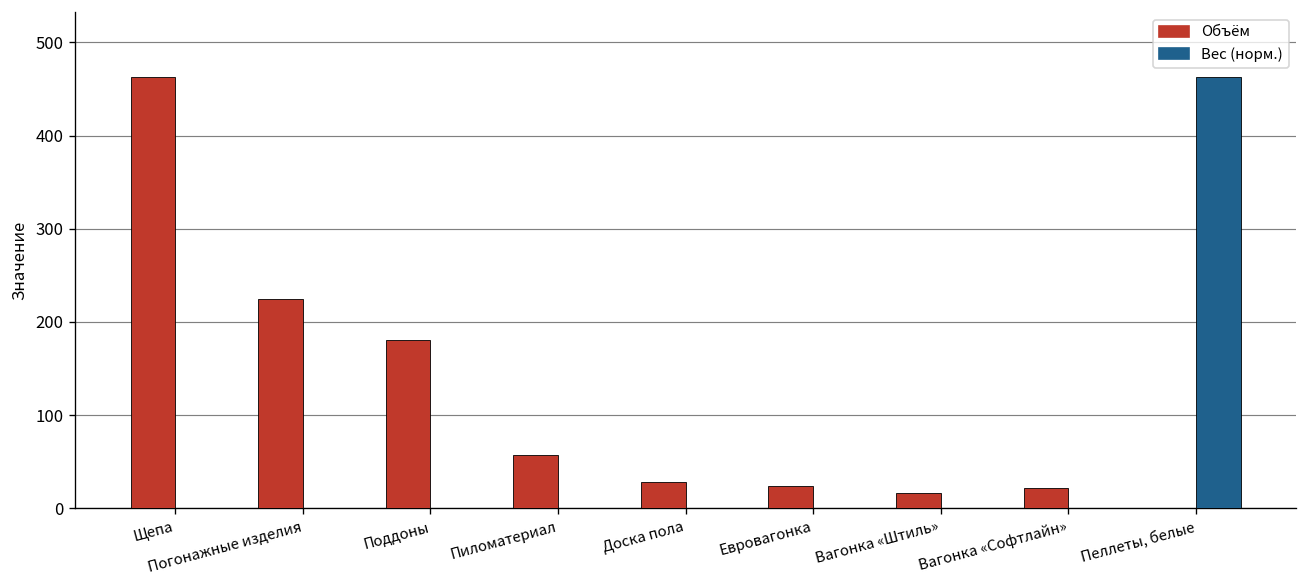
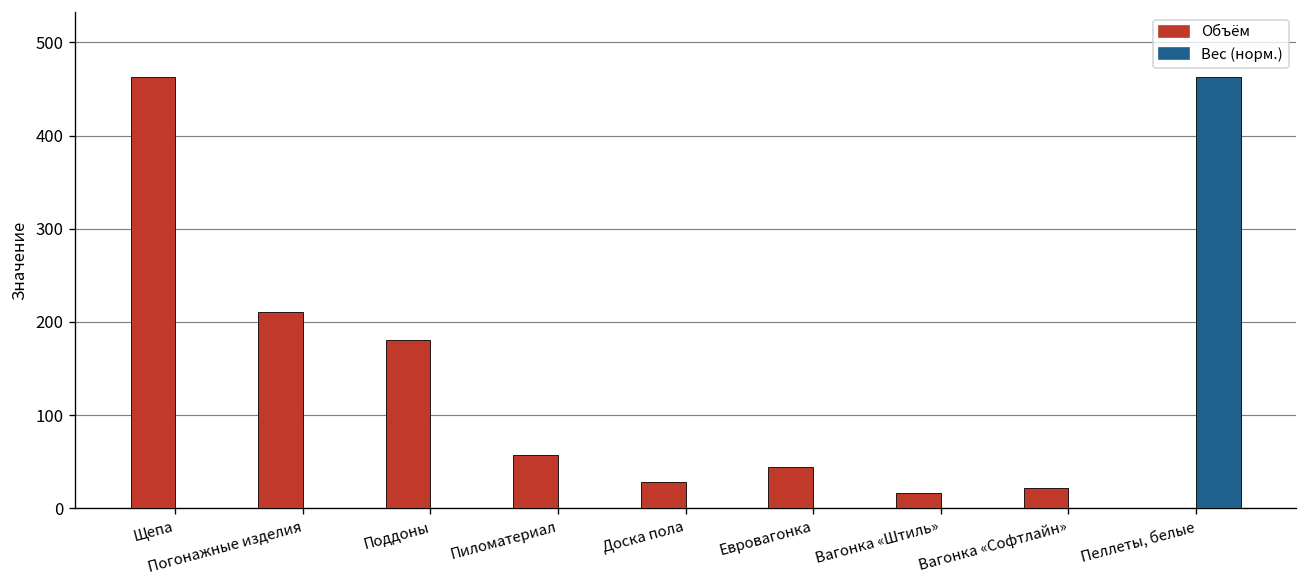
Объём, Погонажные изделия: 220 -> 210
Объём, Евровагонка: 20 -> 40
